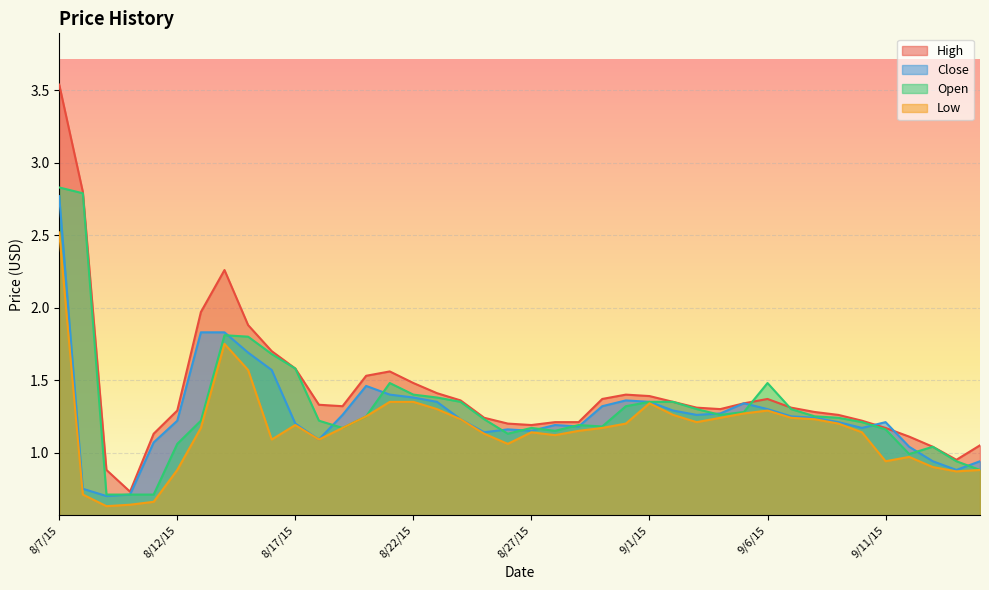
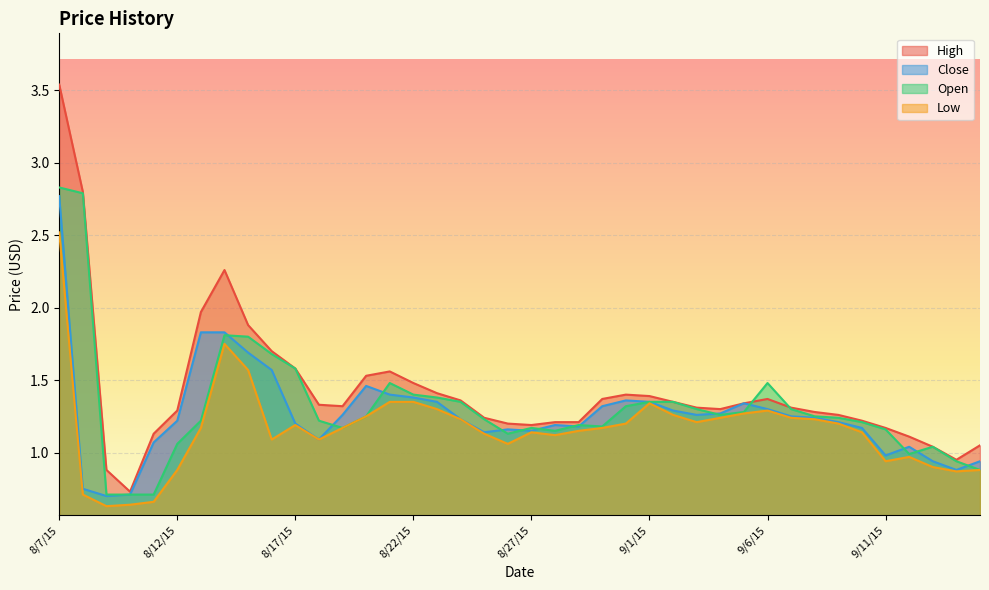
Close, 9/11/15: 1.21 -> 0.98
